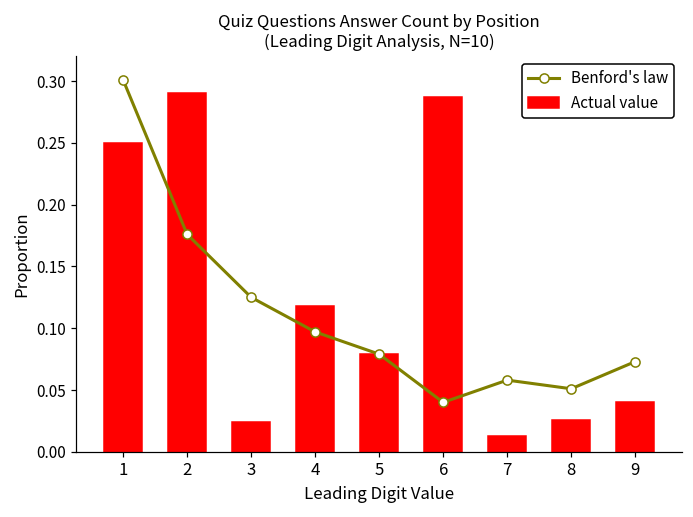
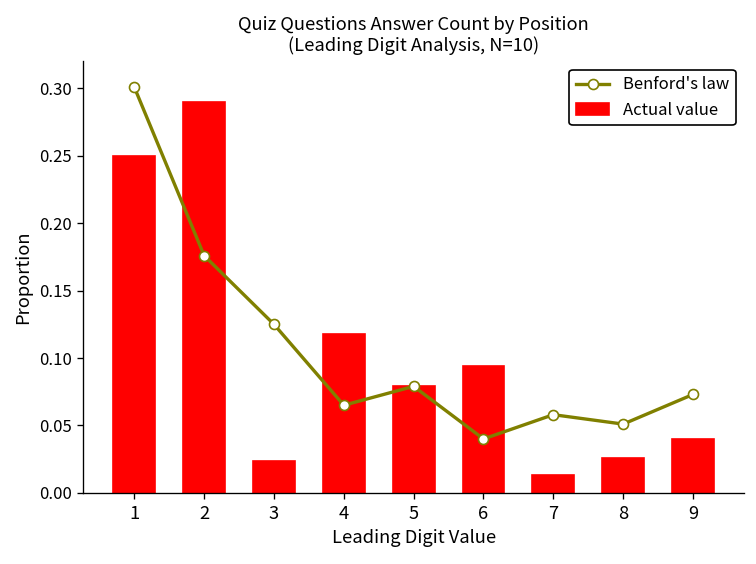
Benford's law, 4: 0.097 -> 0.065
Actual value, 6: 0.287 -> 0.094
